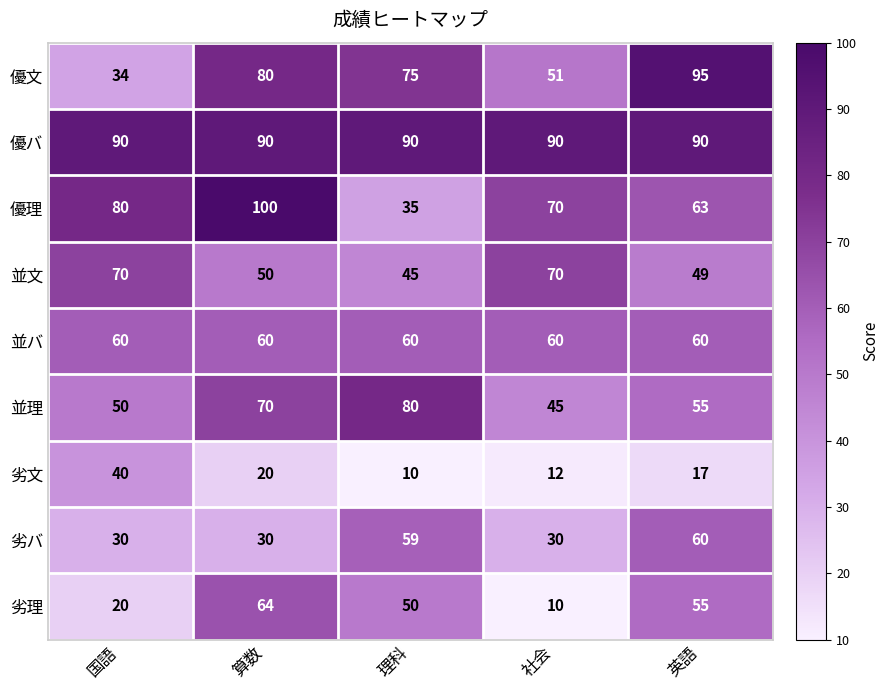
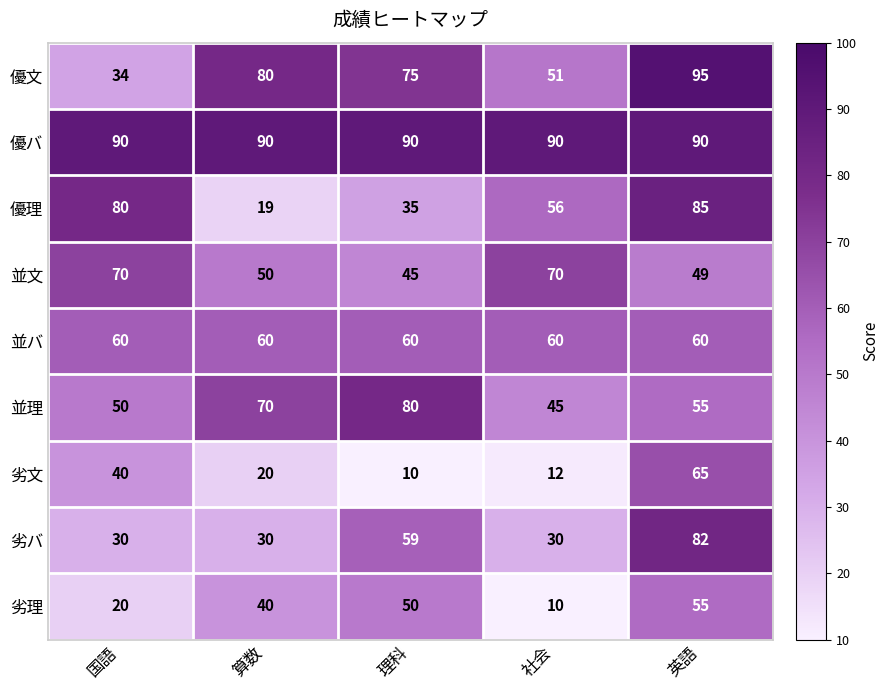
優理, 算数: 100 -> 19
優理, 社会: 70 -> 56
優理, 英語: 63 -> 85
劣文, 英語: 17 -> 65
劣バ, 英語: 60 -> 82
劣理, 算数: 64 -> 40
